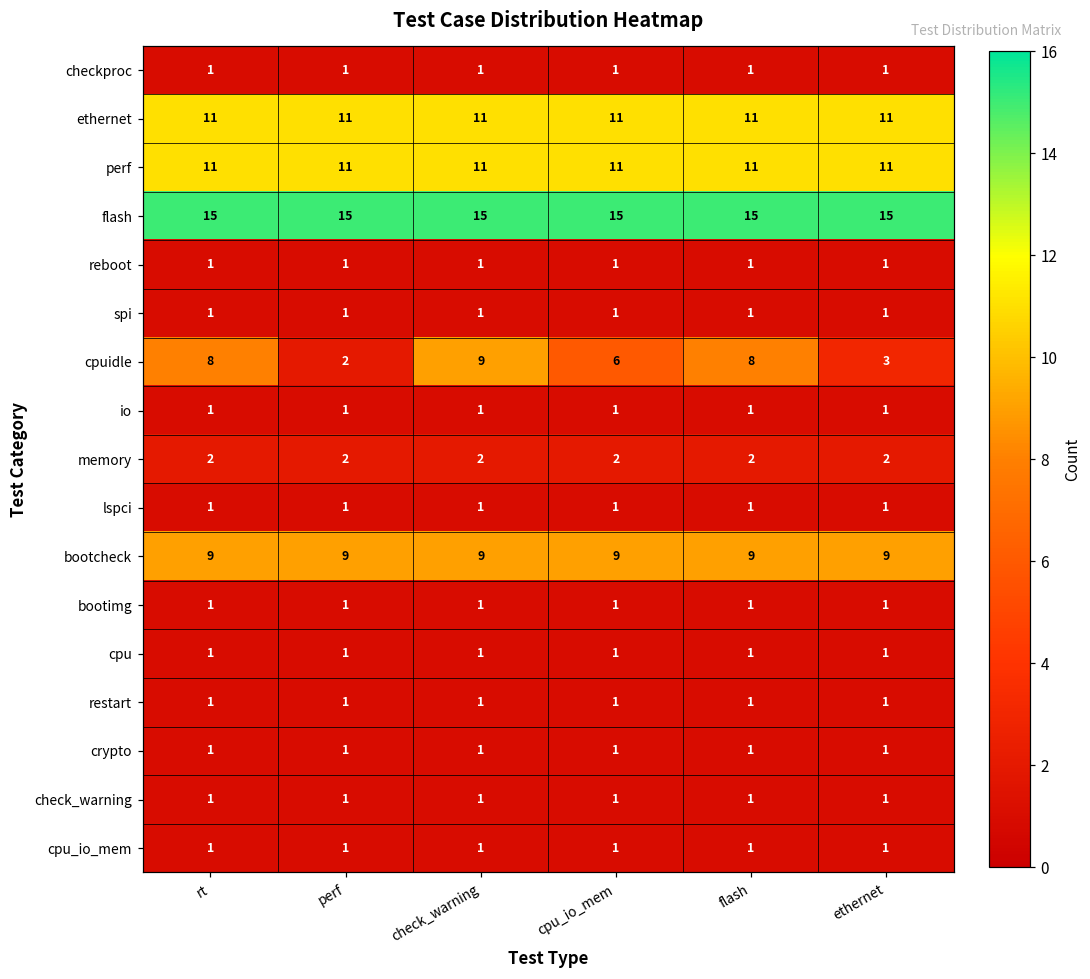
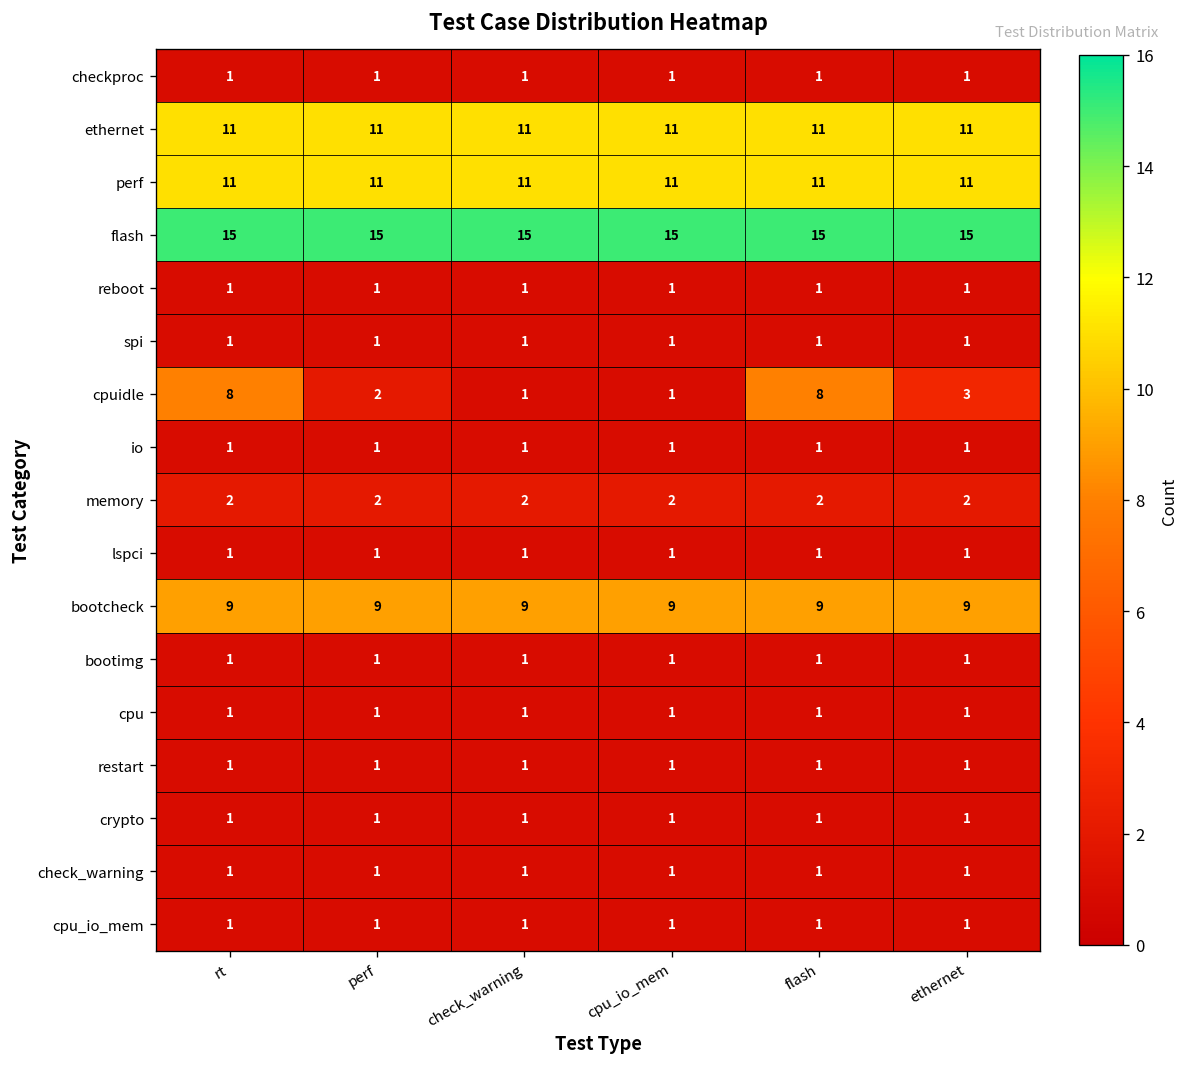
cpuidle, check_warning: 9 -> 1
cpuidle, cpu_io_mem: 6 -> 1
